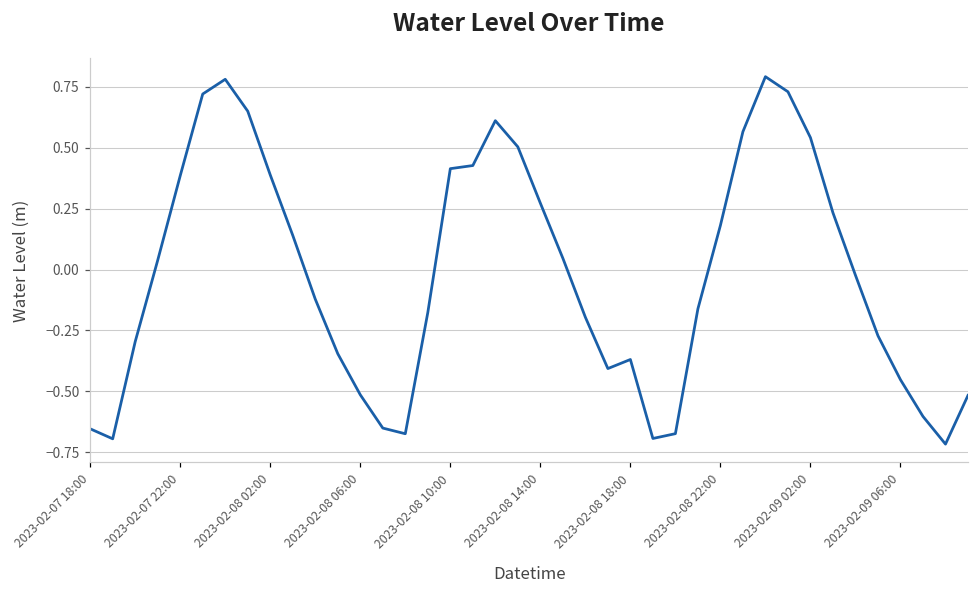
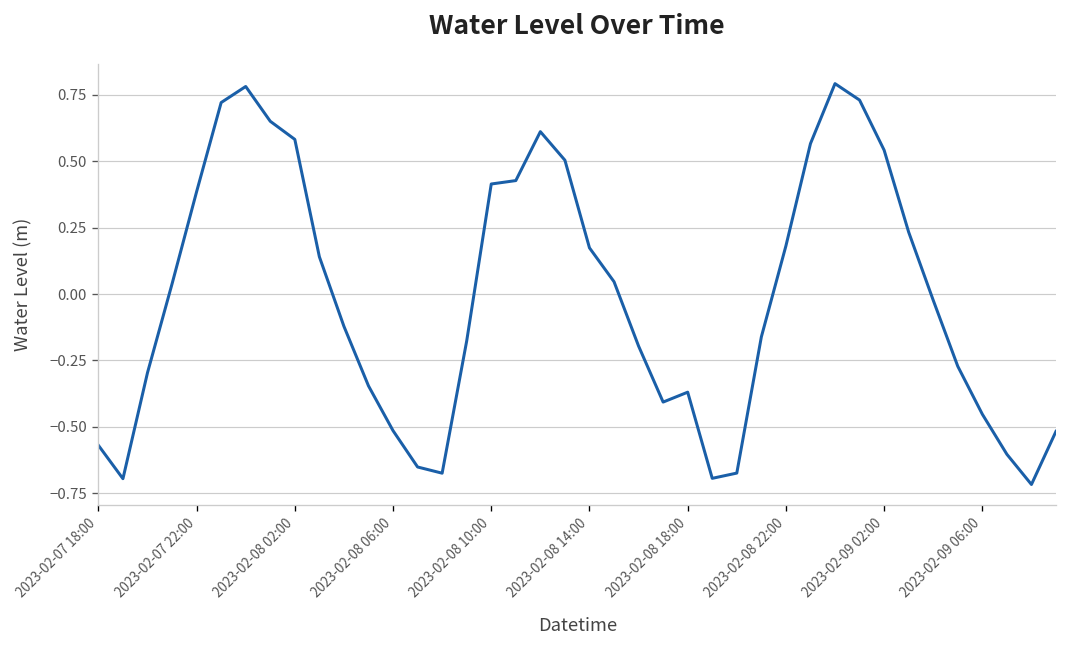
2023-02-07 18:00: -0.65 -> -0.57
2023-02-08 02:00: 0.39 -> 0.58
2023-02-08 14:00: 0.27 -> 0.17
